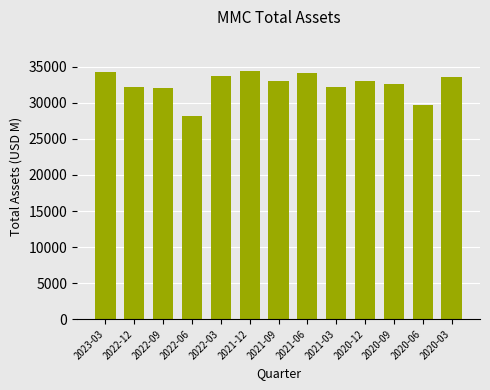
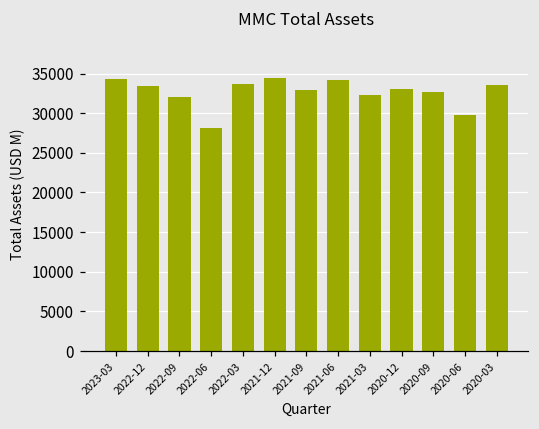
2022-12: 32000 -> 33000
